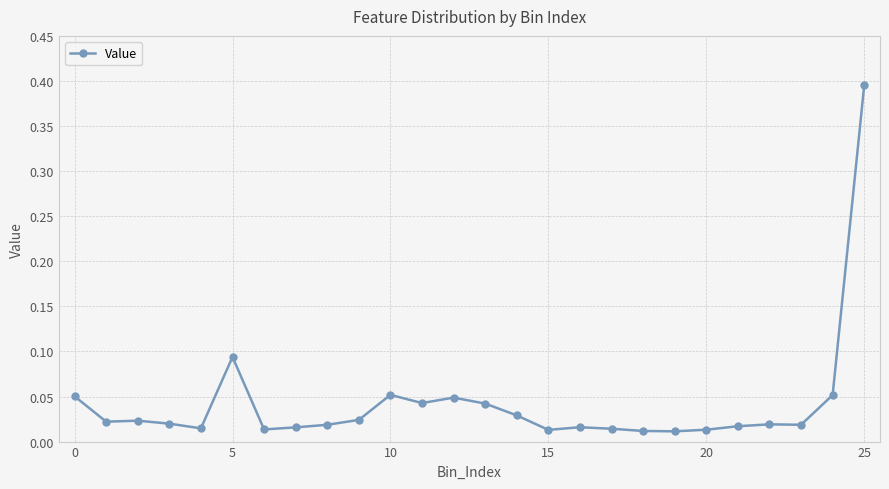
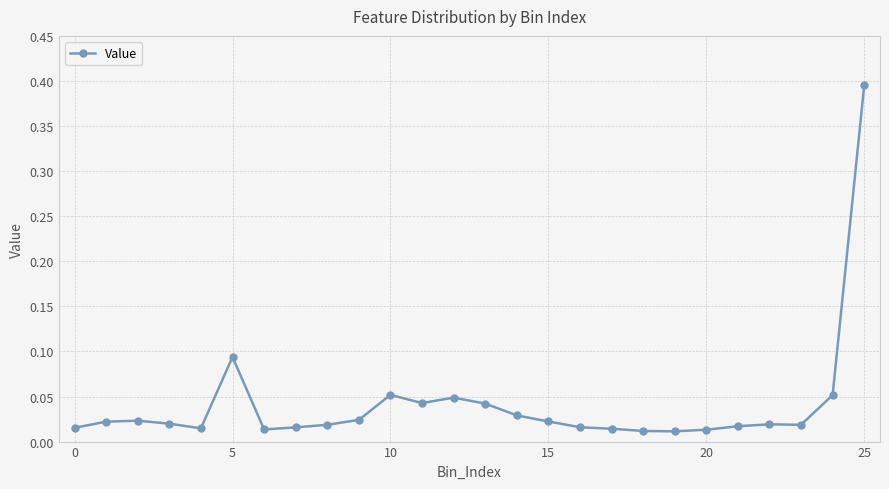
0: 0.05 -> 0.02
15: 0.01 -> 0.02
